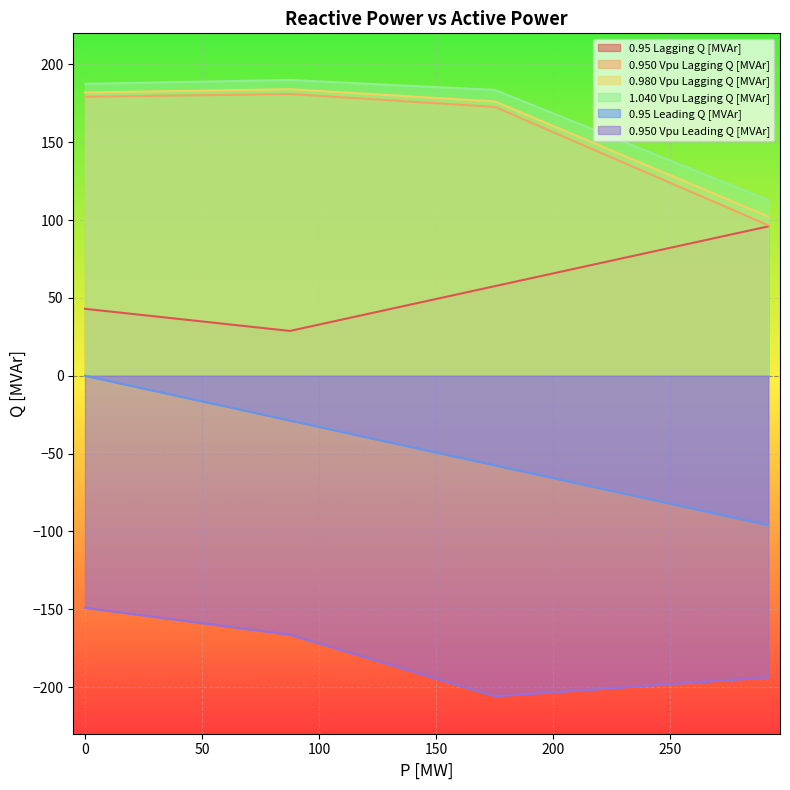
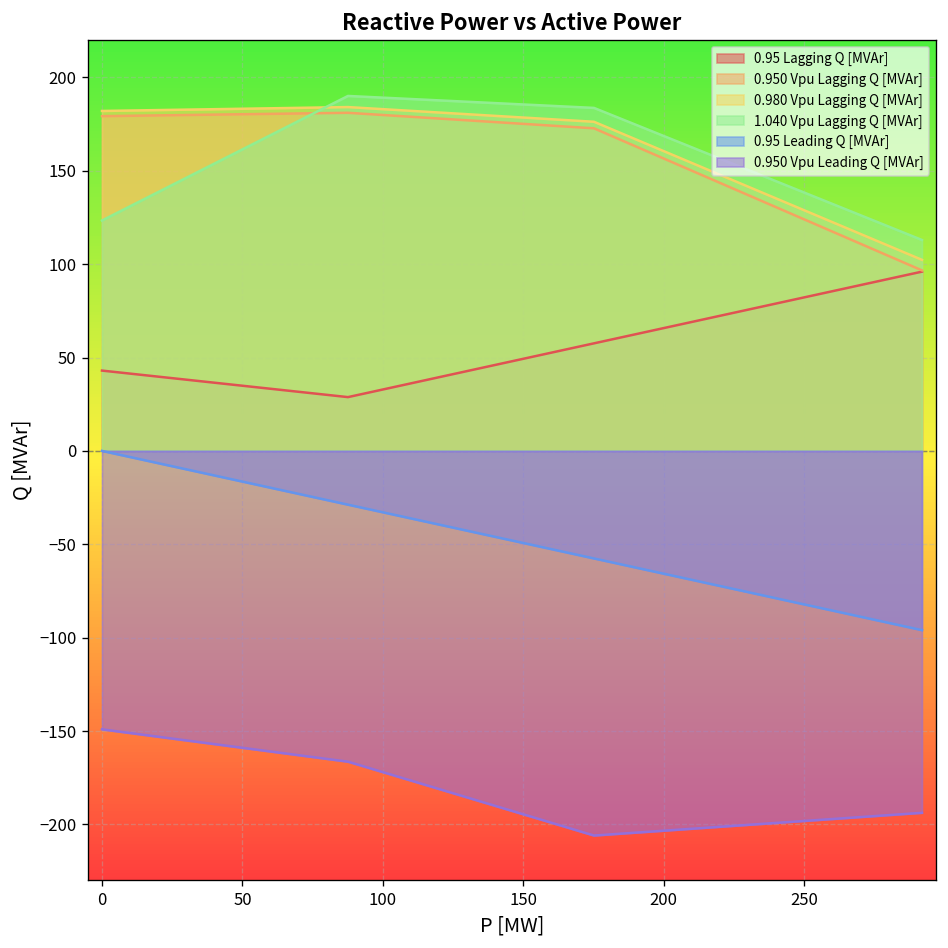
1.040 Vpu Lagging Q [MVAr], 0: 188 -> 123
